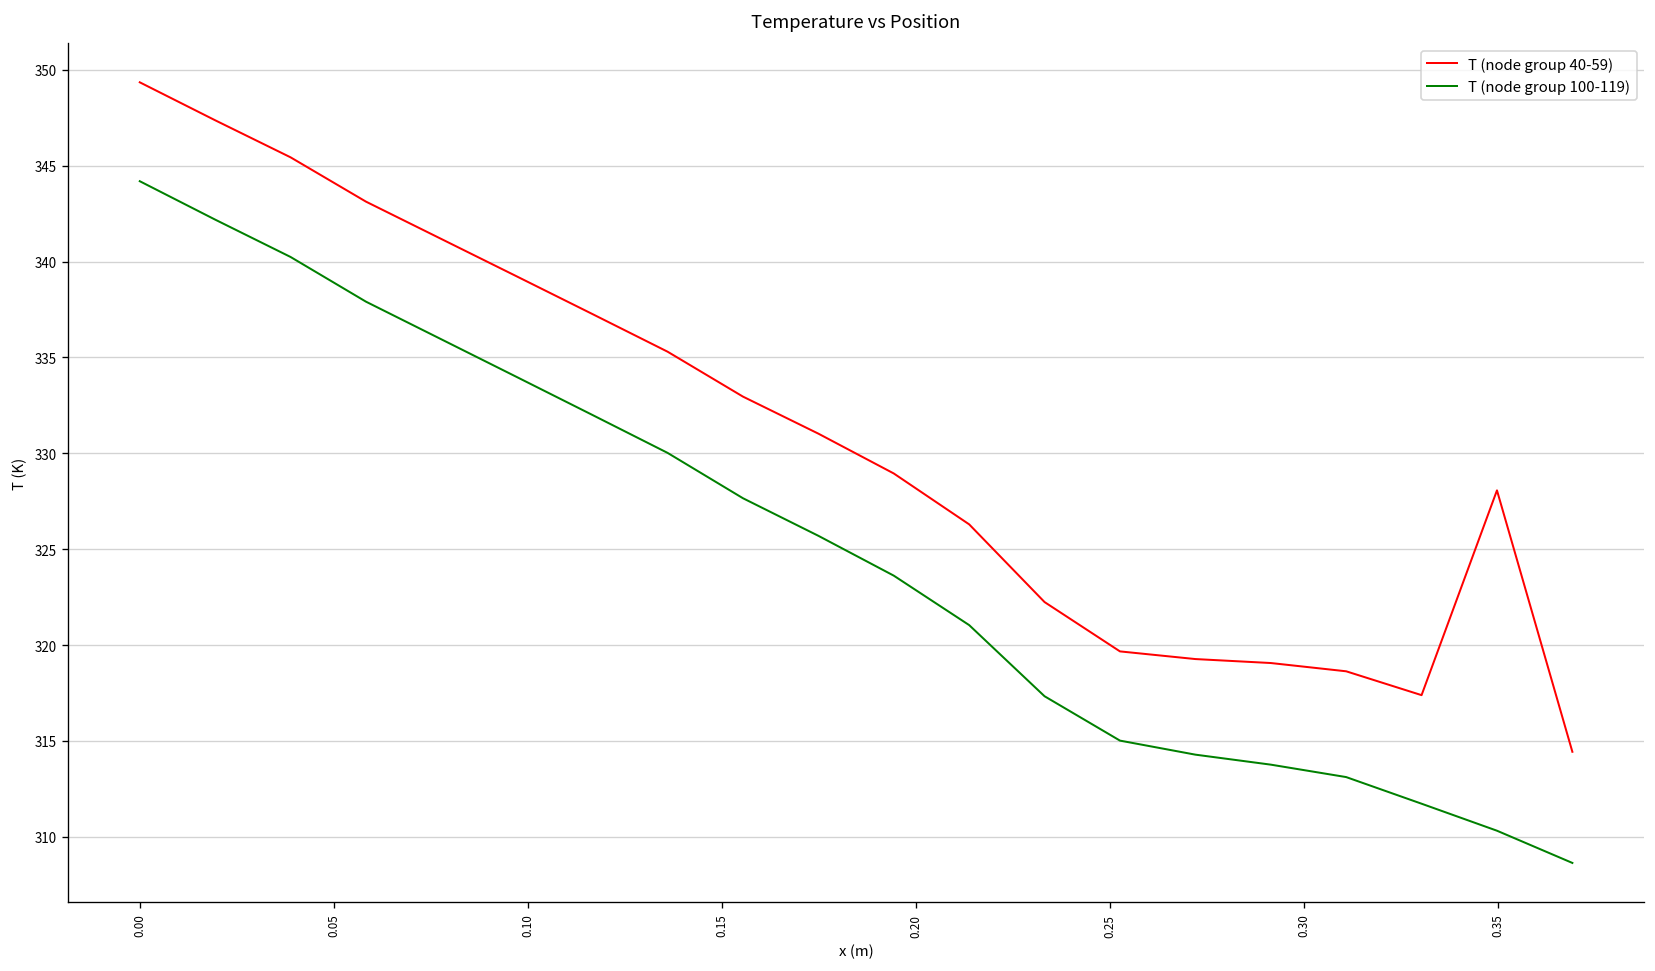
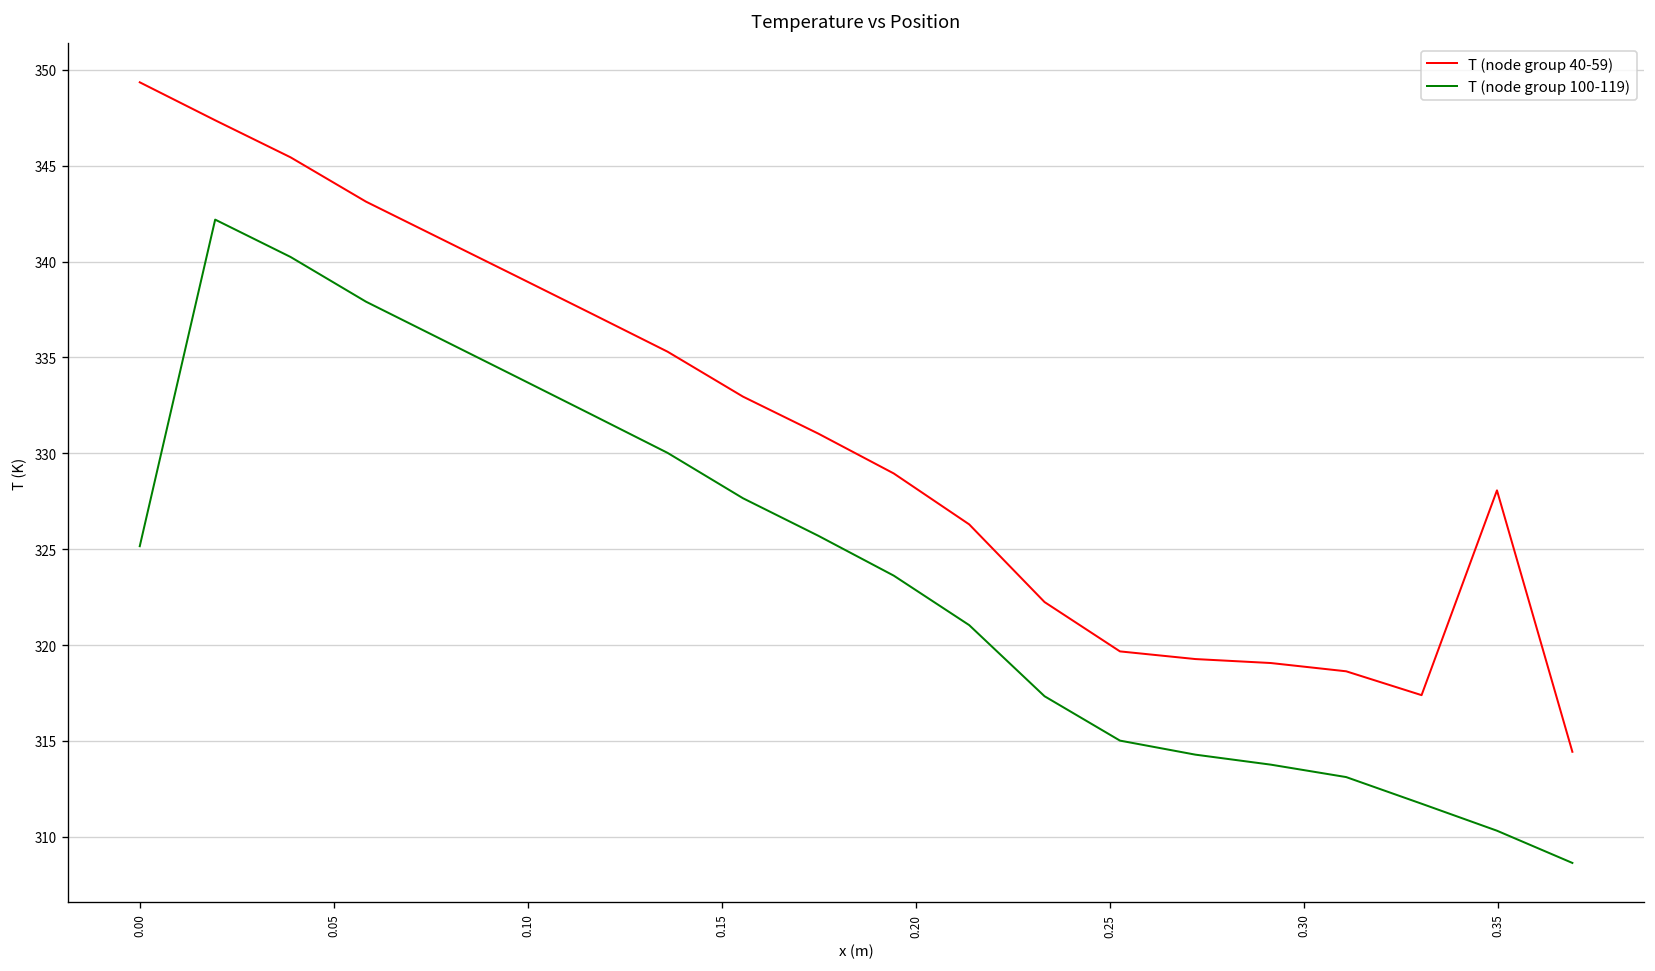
T (node group 100-119), 0.00: 344.2 -> 325.2
